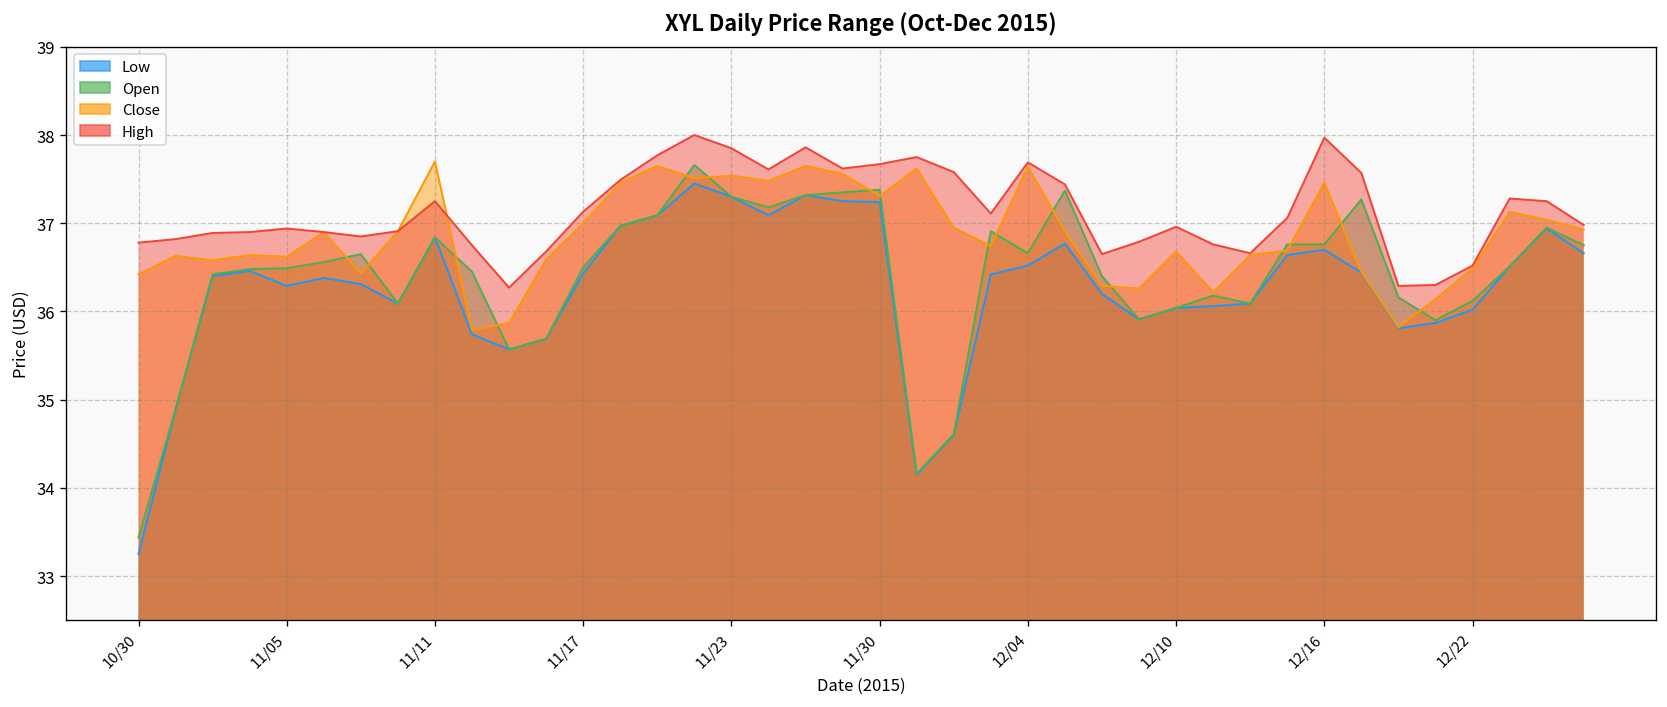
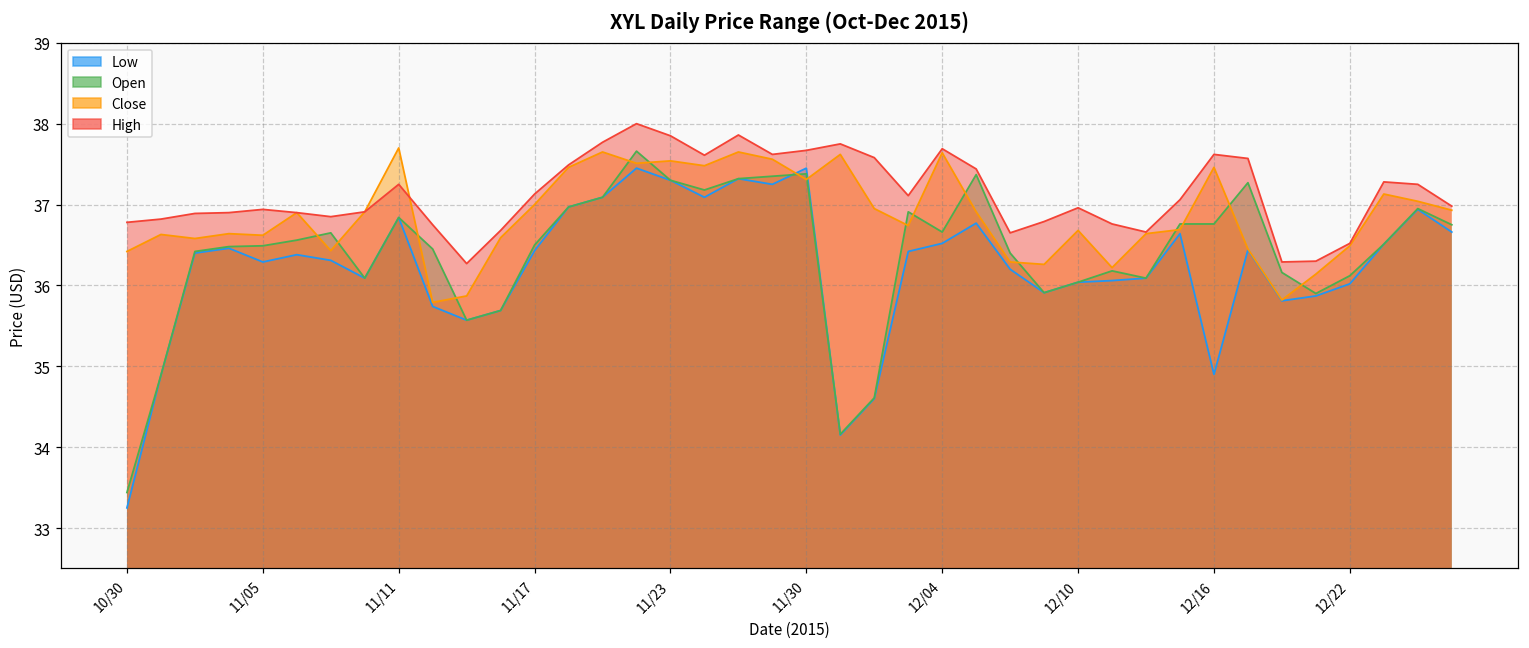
Low, 11/30: 37.2 -> 37.5
Low, 12/16: 36.7 -> 34.9
High, 12/16: 38.0 -> 37.6
